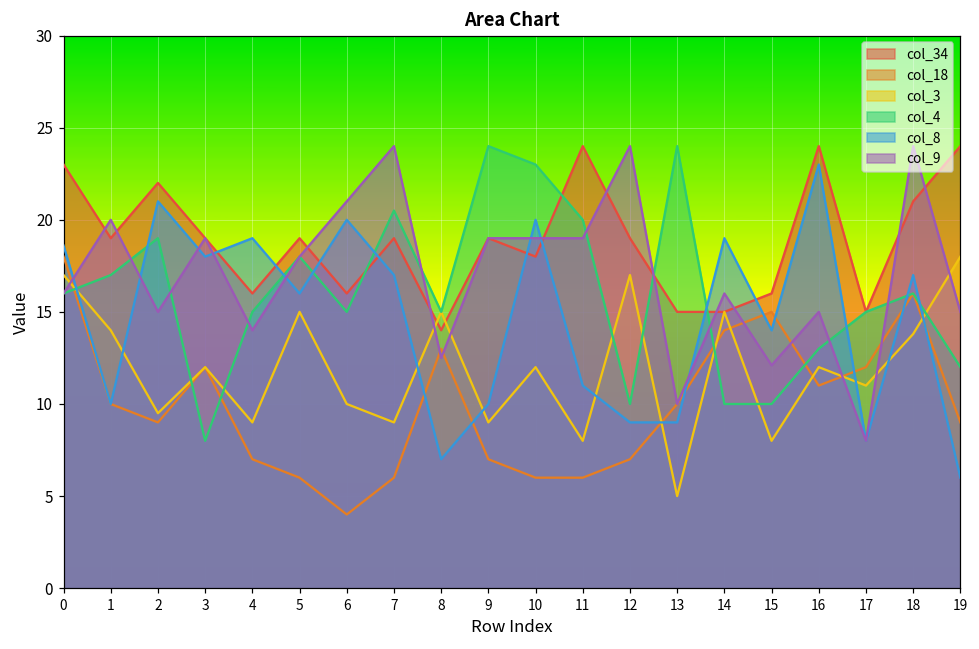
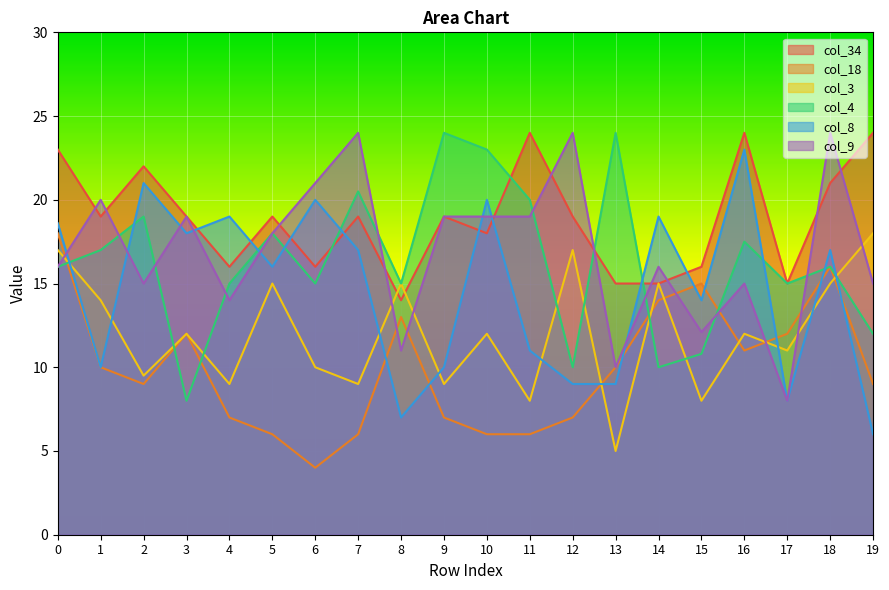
col_9, 8: 12.5 -> 11.0
col_4, 15: 10.0 -> 10.8
col_4, 16: 13.0 -> 17.5
col_3, 18: 13.8 -> 15.0
